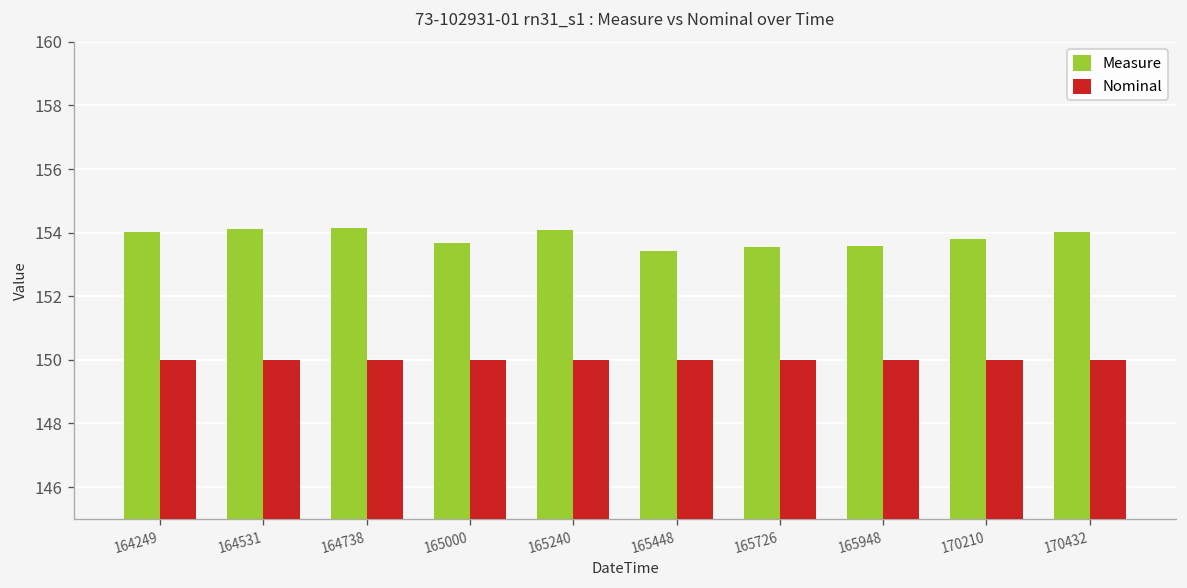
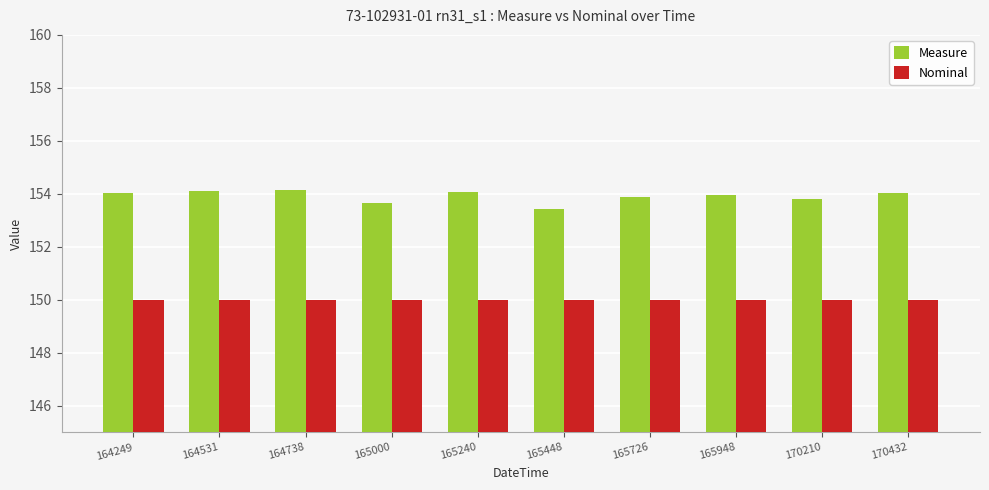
Measure, 165726: 153.5 -> 153.9
Measure, 165948: 153.6 -> 154.0
